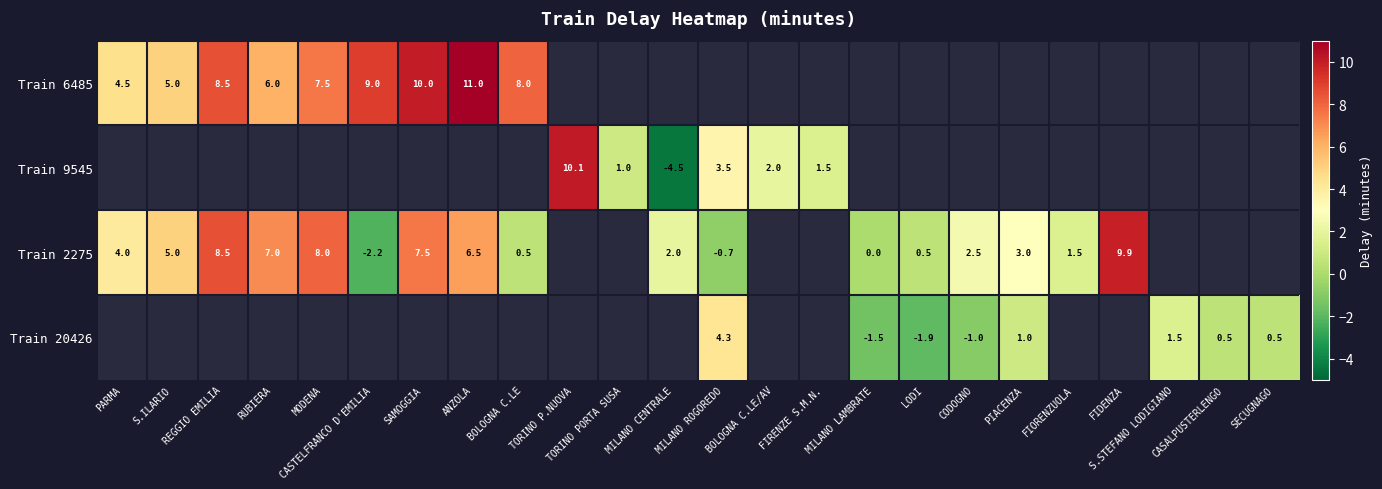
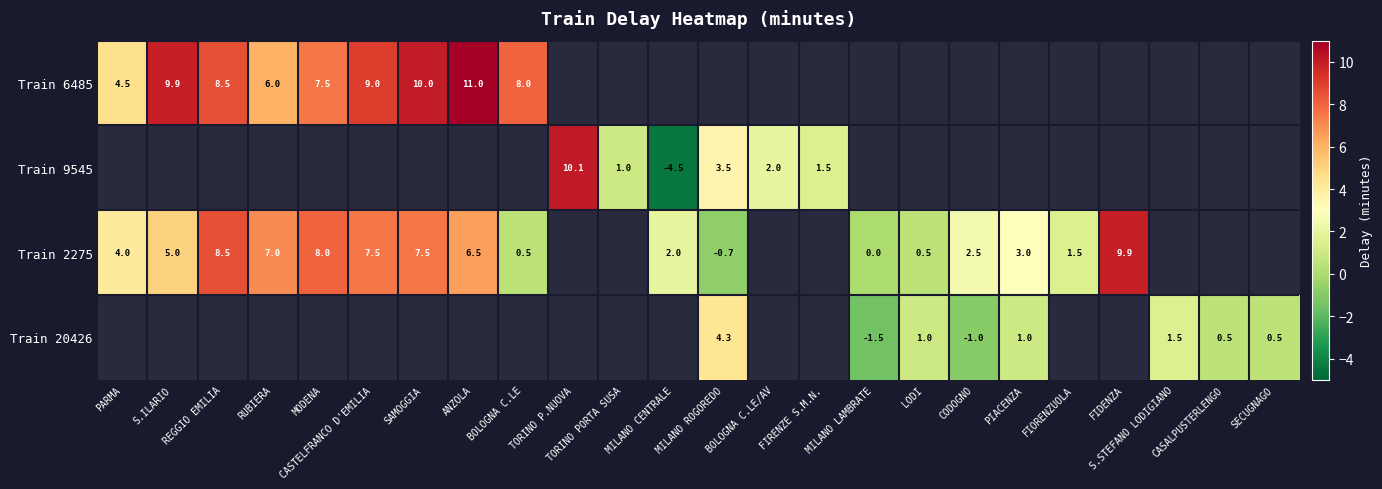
Train 6485, S.ILARIO: 5.0 -> 9.9
Train 2275, CASTELFRANCO D'EMILIA: -2.2 -> 7.5
Train 20426, LODI: -1.9 -> 1.0
